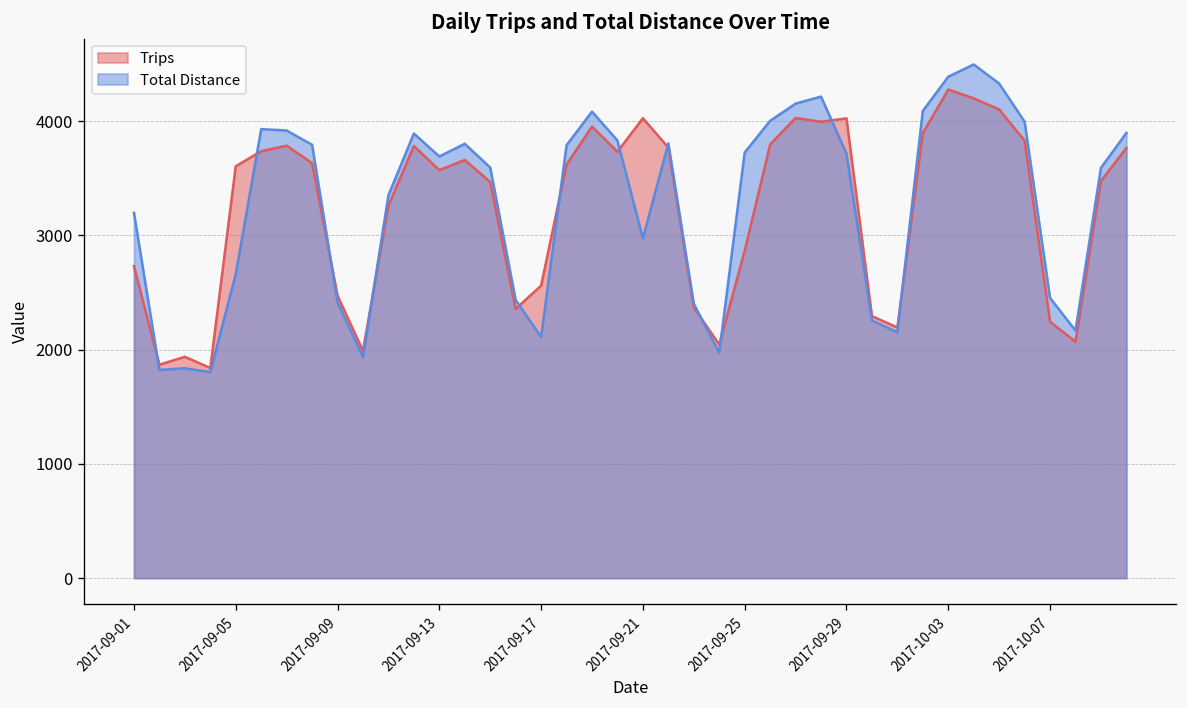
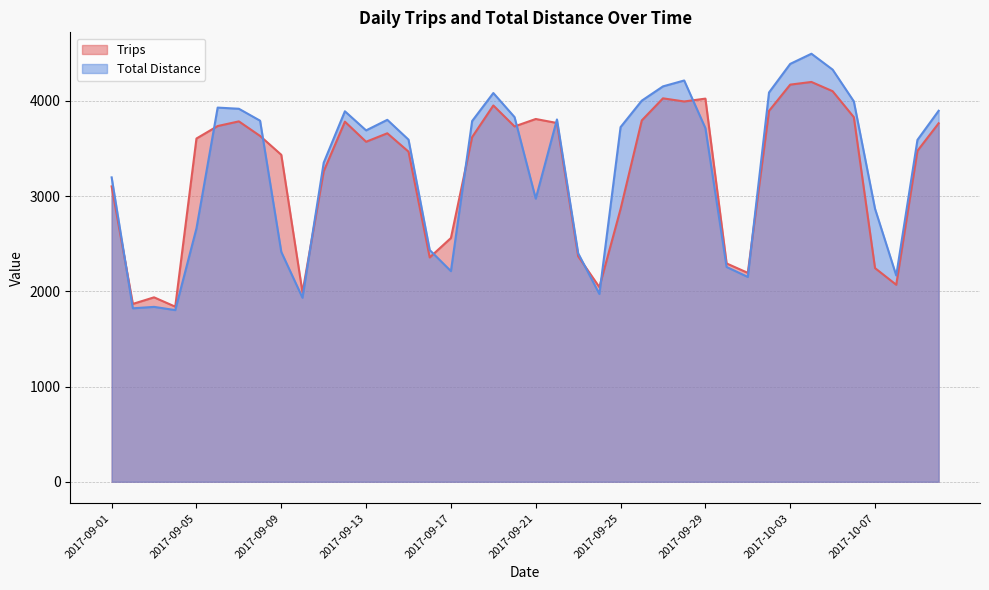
Trips, 2017-09-01: 2700 -> 3100
Trips, 2017-09-09: 2500 -> 3400
Total Distance, 2017-09-17: 2100 -> 2200
Trips, 2017-09-21: 4000 -> 3800
Trips, 2017-10-03: 4300 -> 4200
Total Distance, 2017-10-07: 2500 -> 2900
